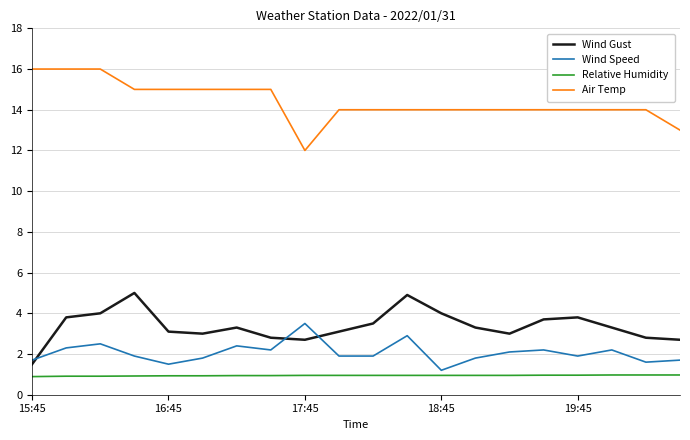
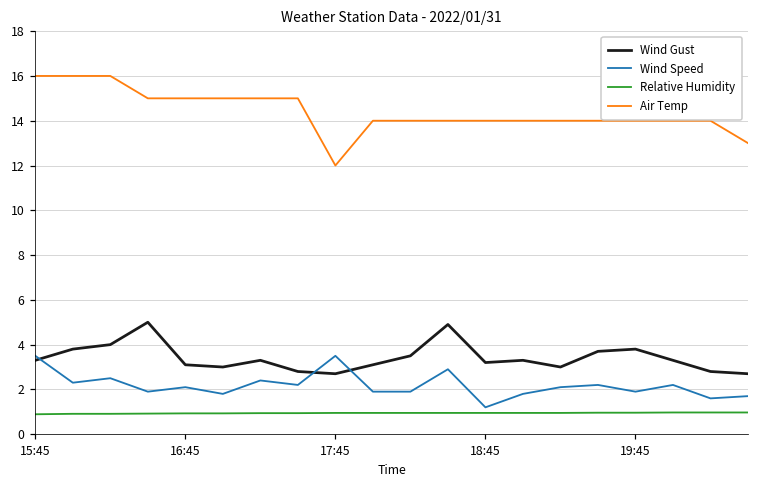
Wind Gust, 15:45: 1.5 -> 3.3
Wind Speed, 15:45: 1.7 -> 3.5
Wind Speed, 16:45: 1.5 -> 2.1
Wind Gust, 18:45: 4.0 -> 3.2
